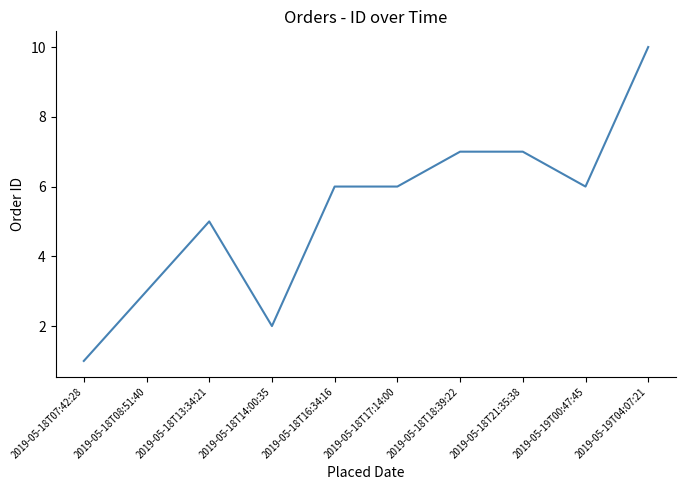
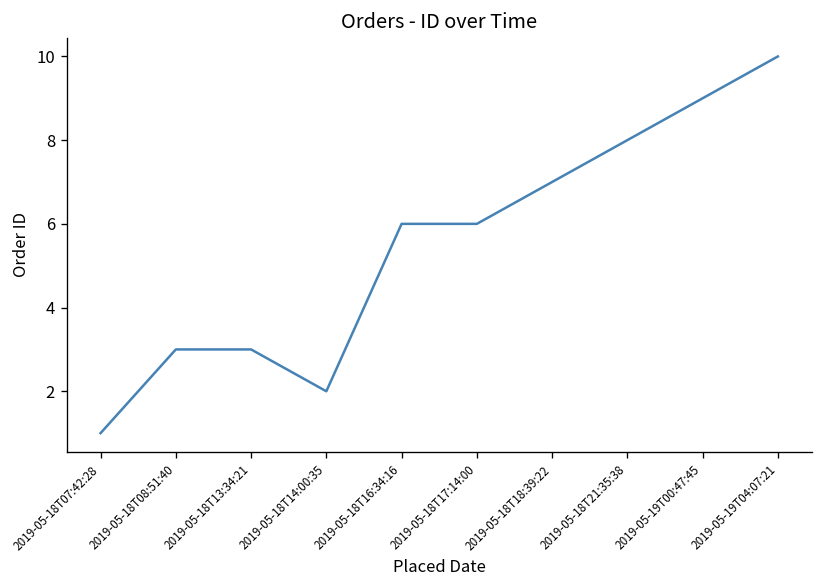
2019-05-18T13:34:21: 5 -> 3
2019-05-18T21:35:38: 7 -> 8
2019-05-19T00:47:45: 6 -> 9
